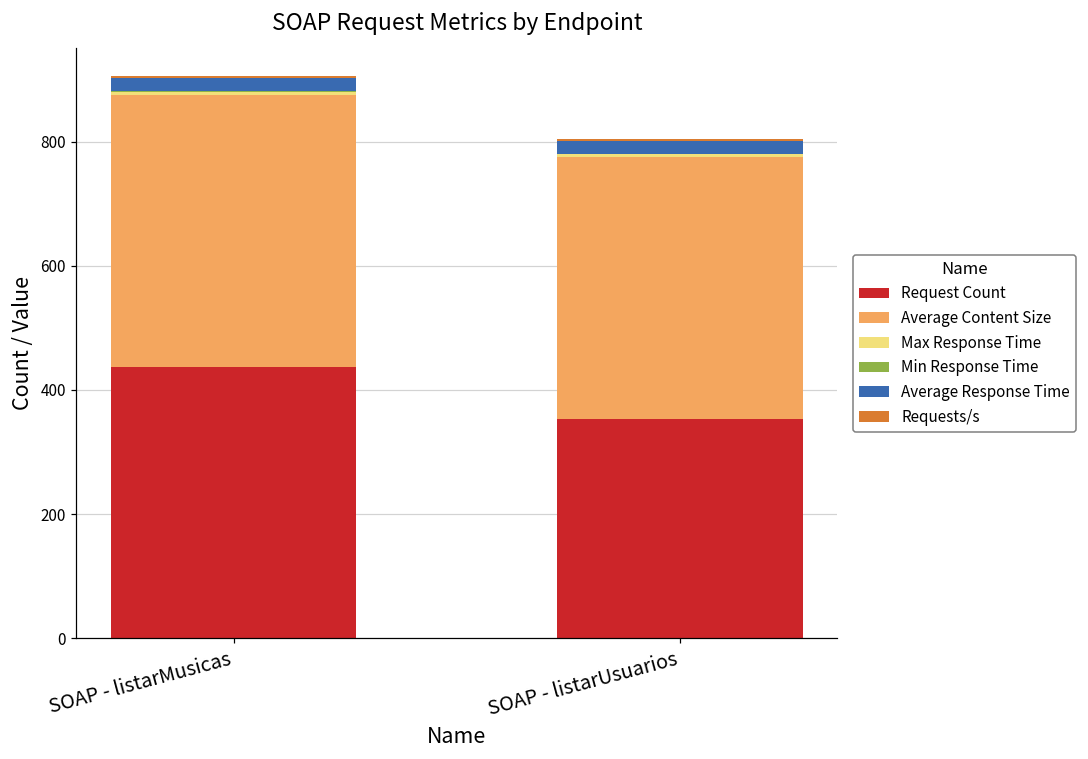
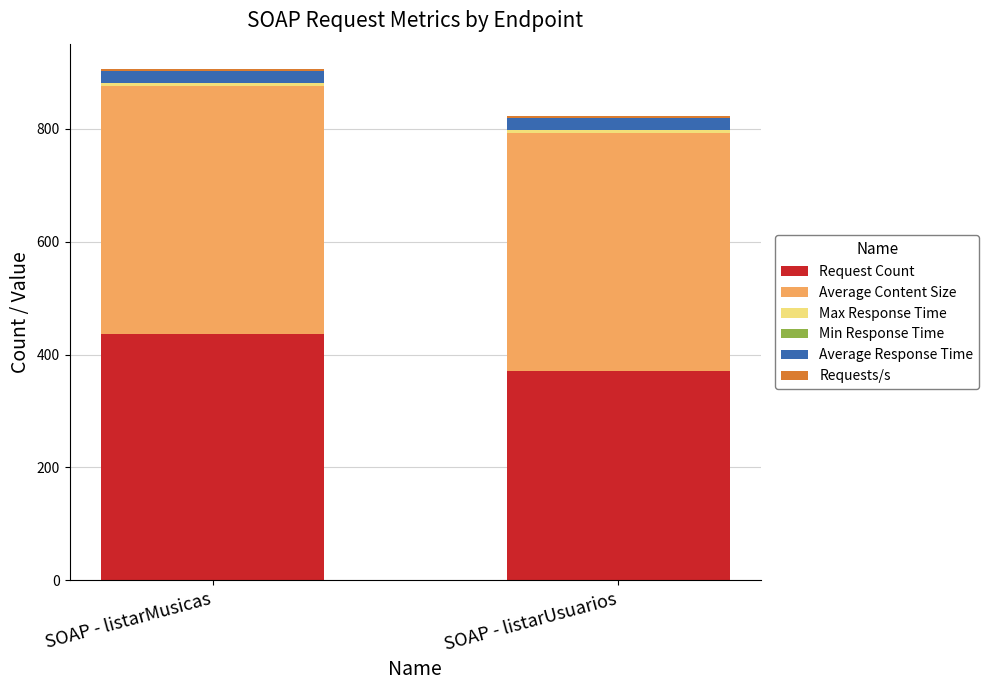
Request Count, SOAP - listarUsuarios: 350 -> 370
